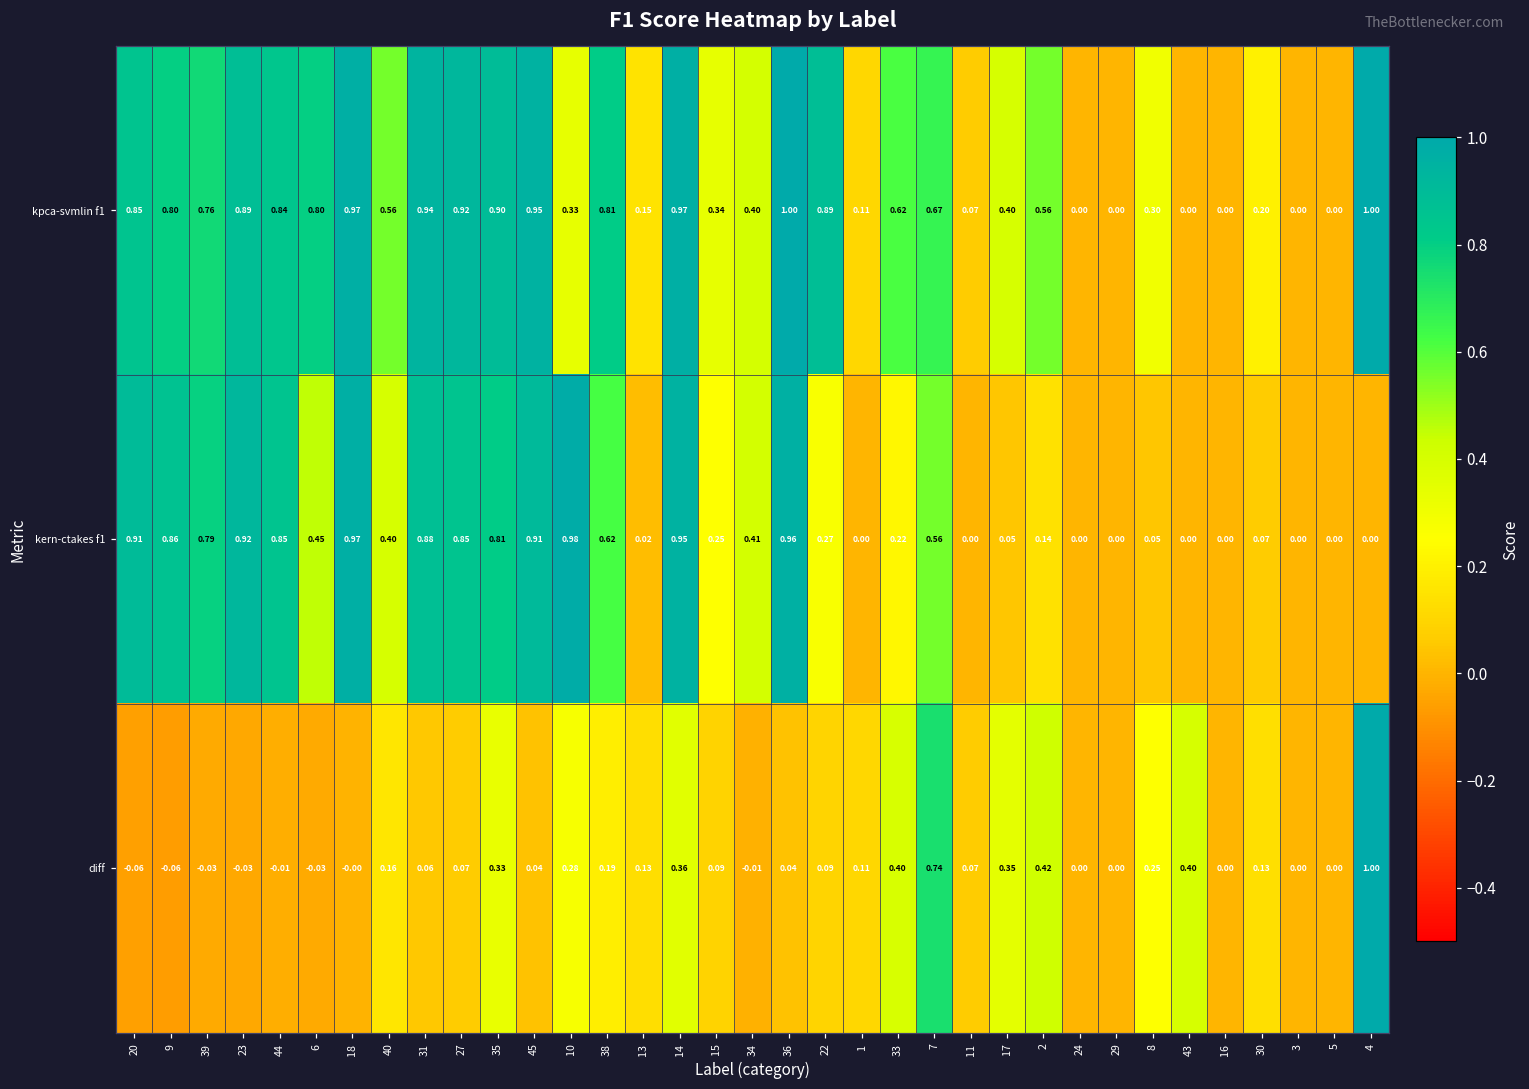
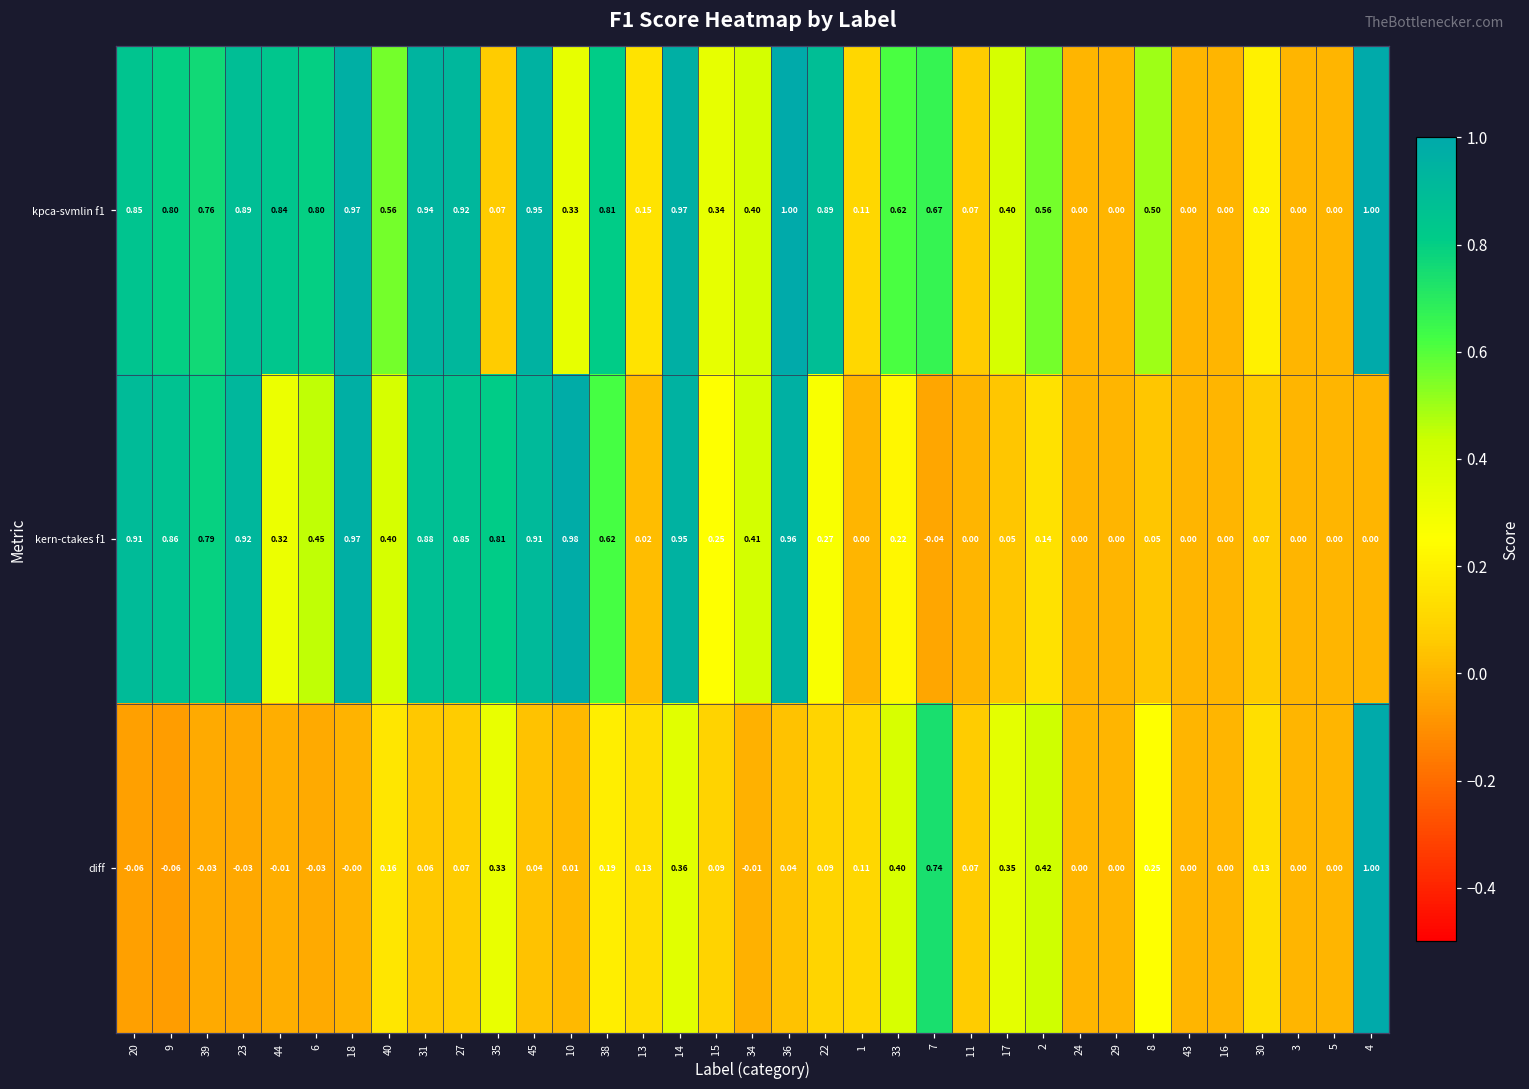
kpca-svmlin f1, 35: 0.90 -> 0.07
kpca-svmlin f1, 8: 0.30 -> 0.50
kern-ctakes f1, 44: 0.85 -> 0.32
kern-ctakes f1, 7: 0.56 -> -0.04
diff, 10: 0.28 -> 0.01
diff, 43: 0.40 -> 0.00
